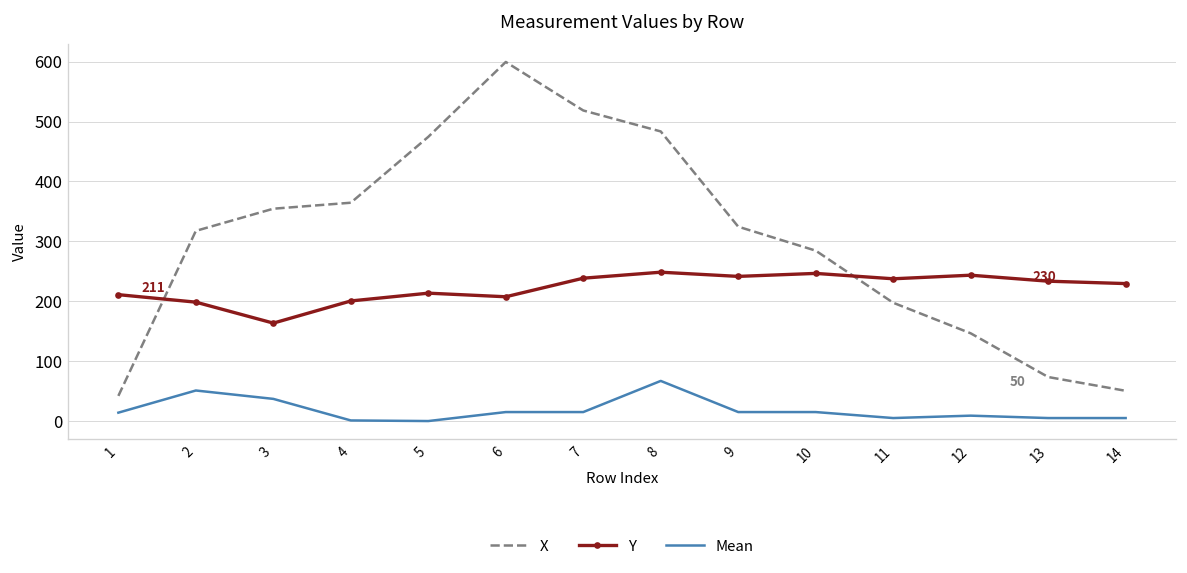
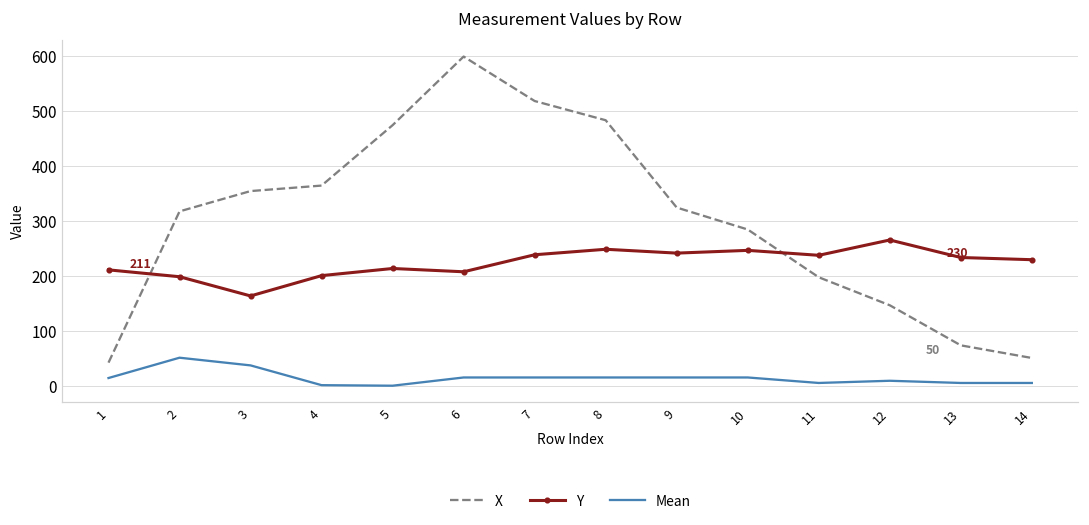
Mean, 8: 70 -> 20
Y, 12: 240 -> 270
